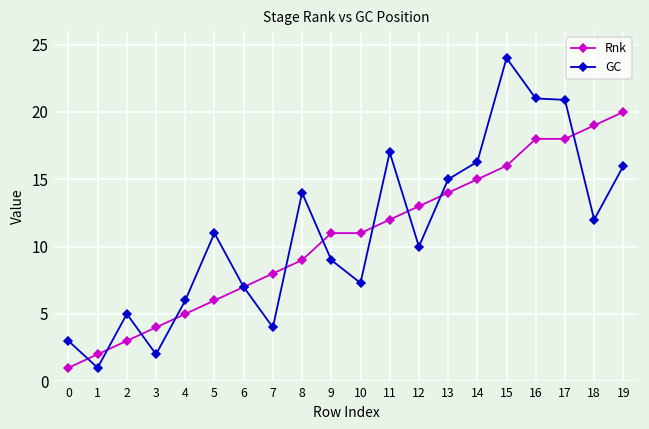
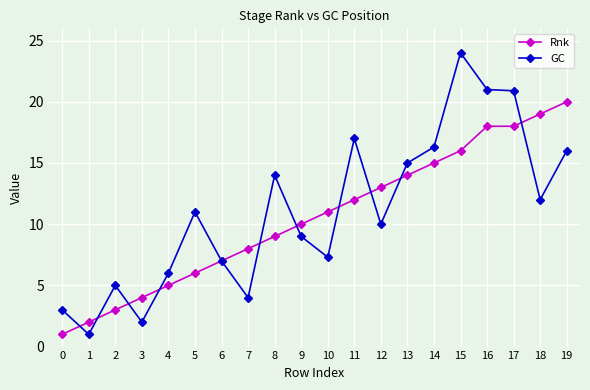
Rnk, 9: 11 -> 10
